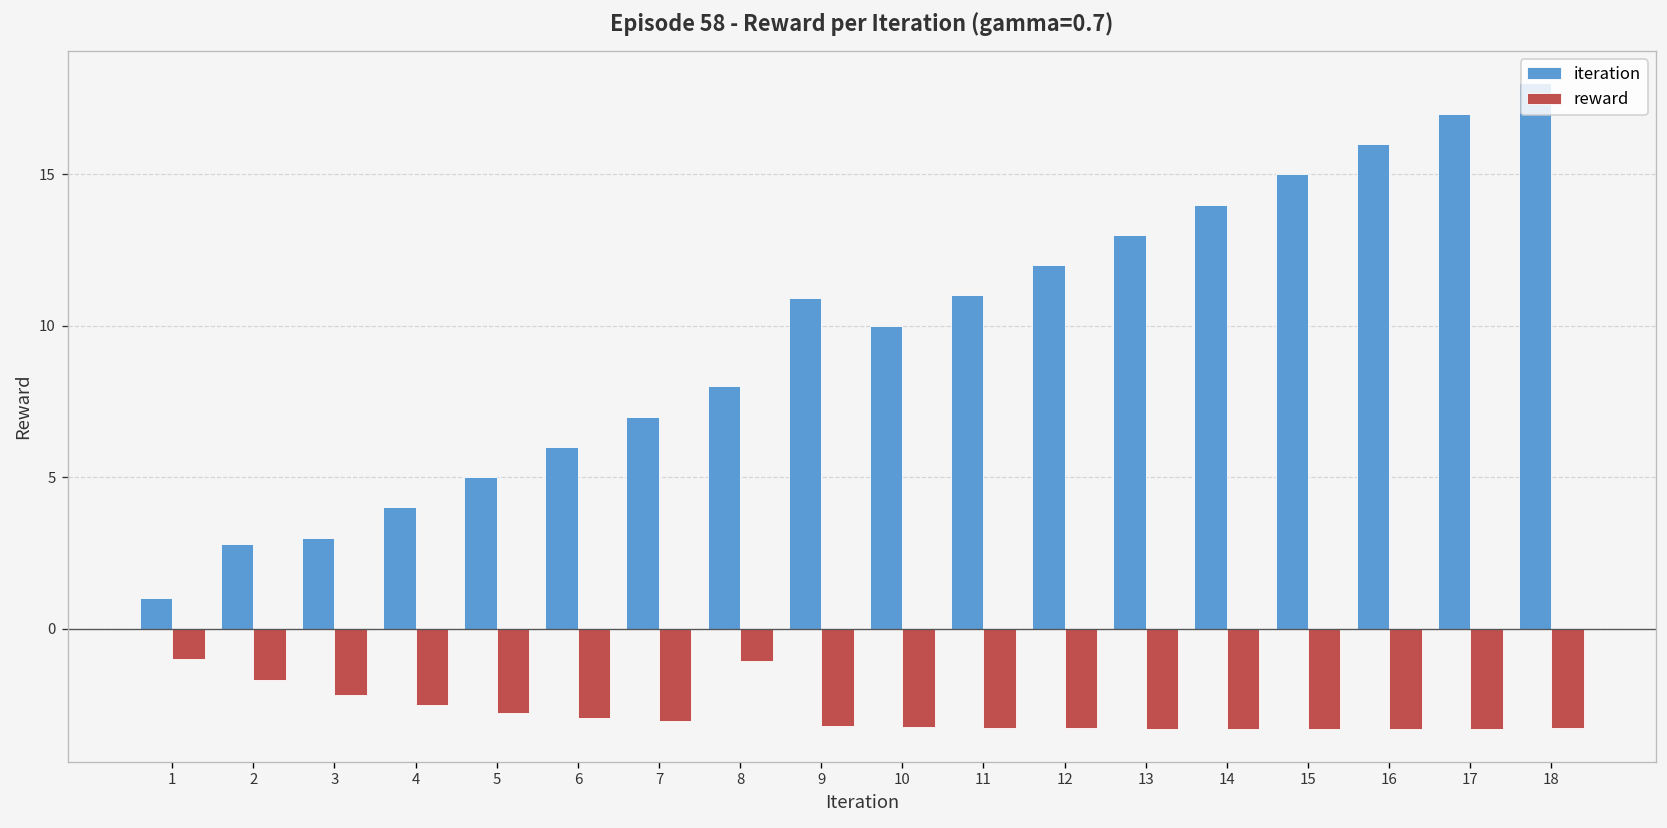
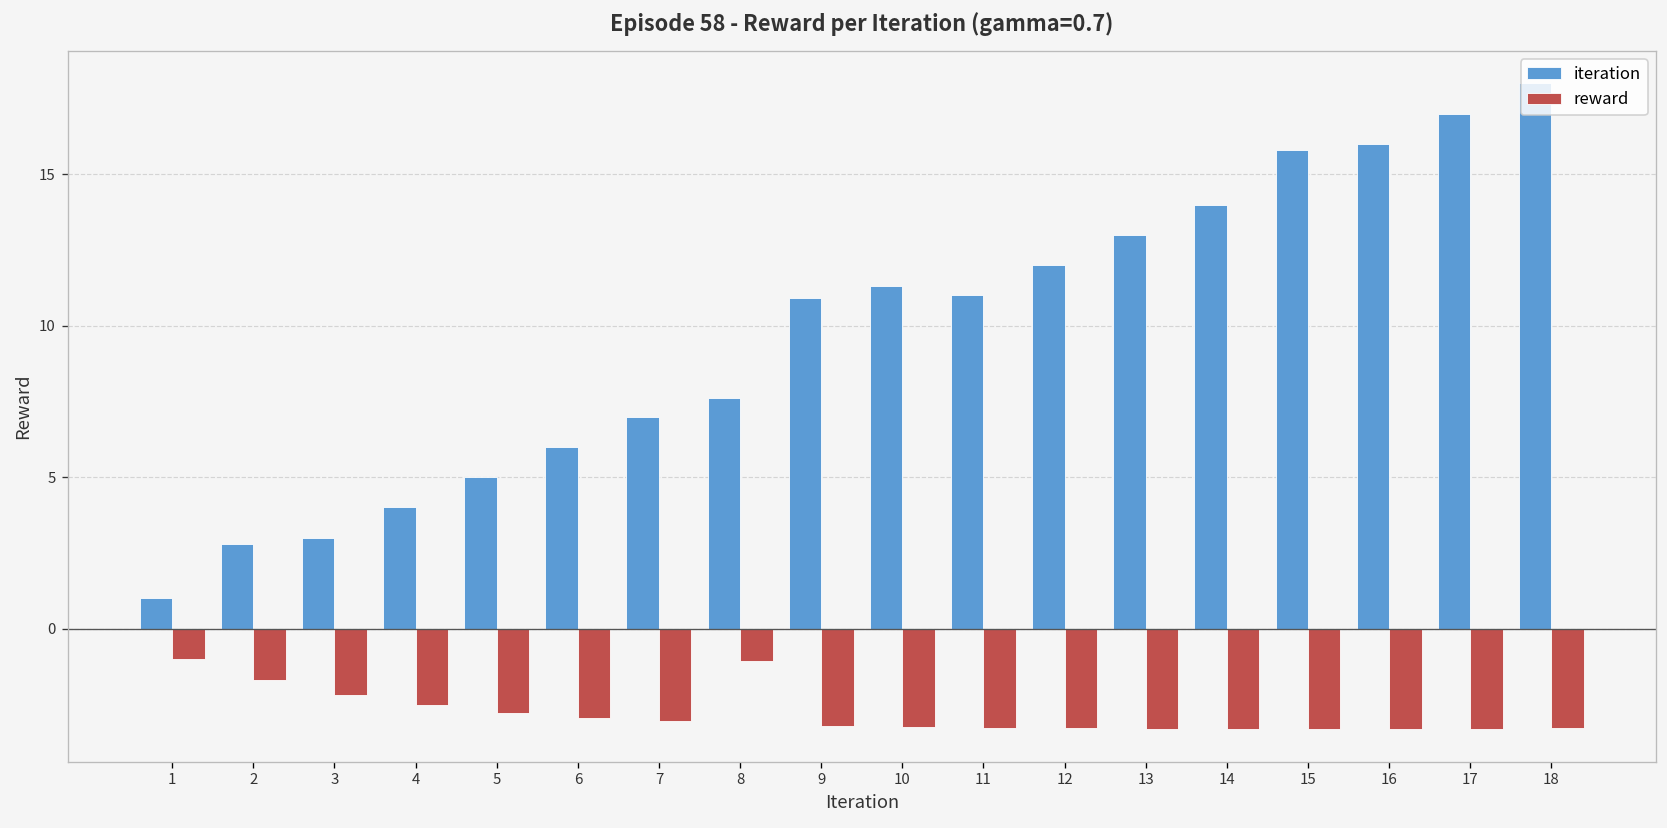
iteration, 8: 8.0 -> 7.6
iteration, 10: 10.0 -> 11.3
iteration, 15: 15.0 -> 15.8
